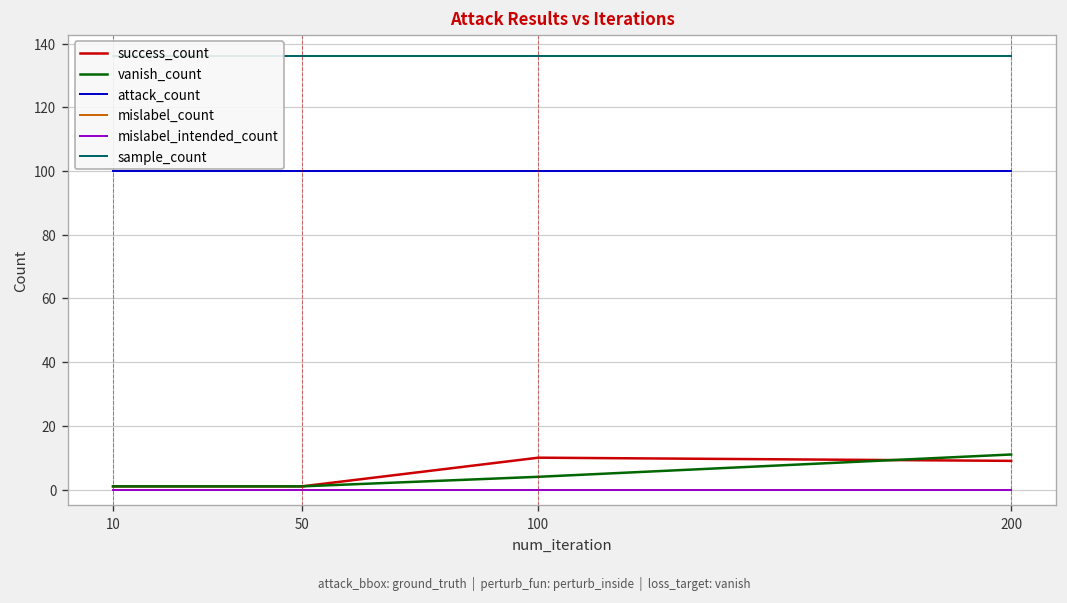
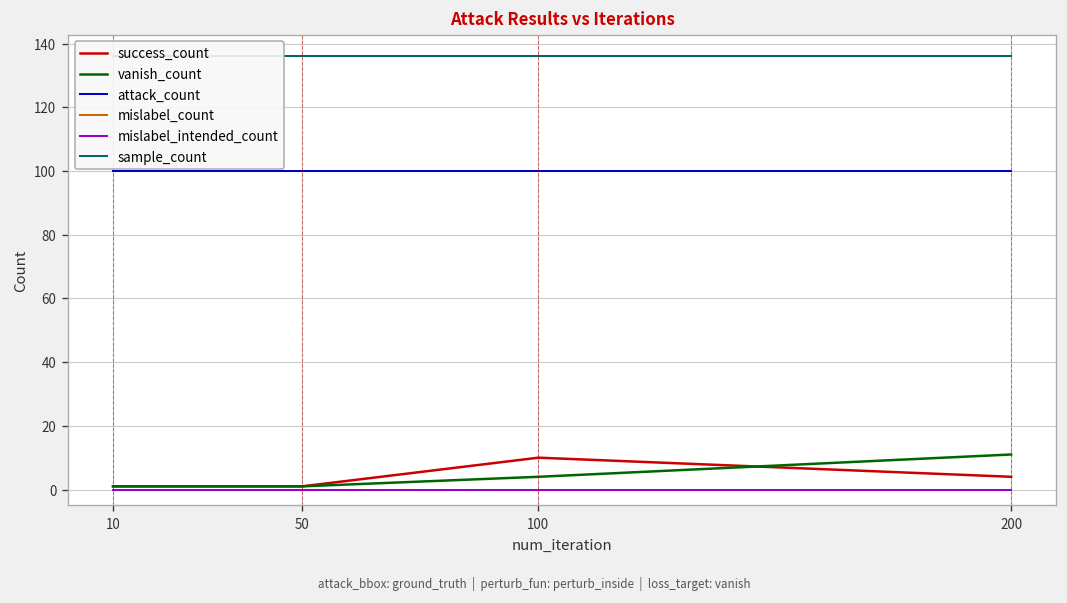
success_count, 200: 9 -> 4
